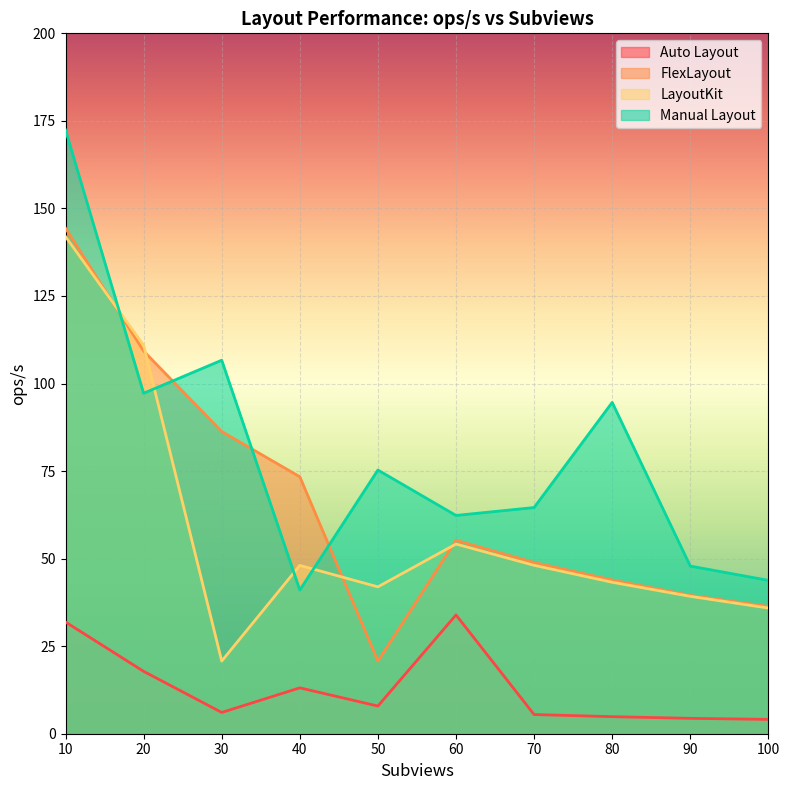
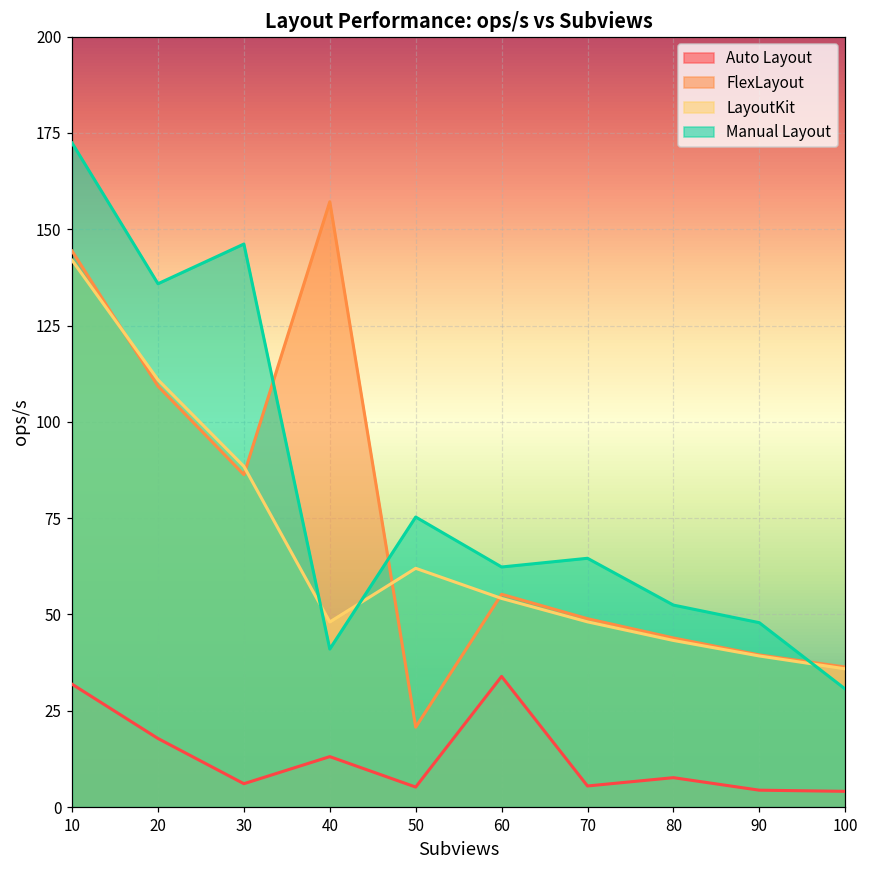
Manual Layout, 20: 97 -> 136
LayoutKit, 30: 21 -> 88
Manual Layout, 30: 107 -> 146
FlexLayout, 40: 73 -> 157
Auto Layout, 50: 8 -> 5
LayoutKit, 50: 42 -> 62
Auto Layout, 80: 5 -> 8
Manual Layout, 80: 95 -> 52
Manual Layout, 100: 44 -> 31
